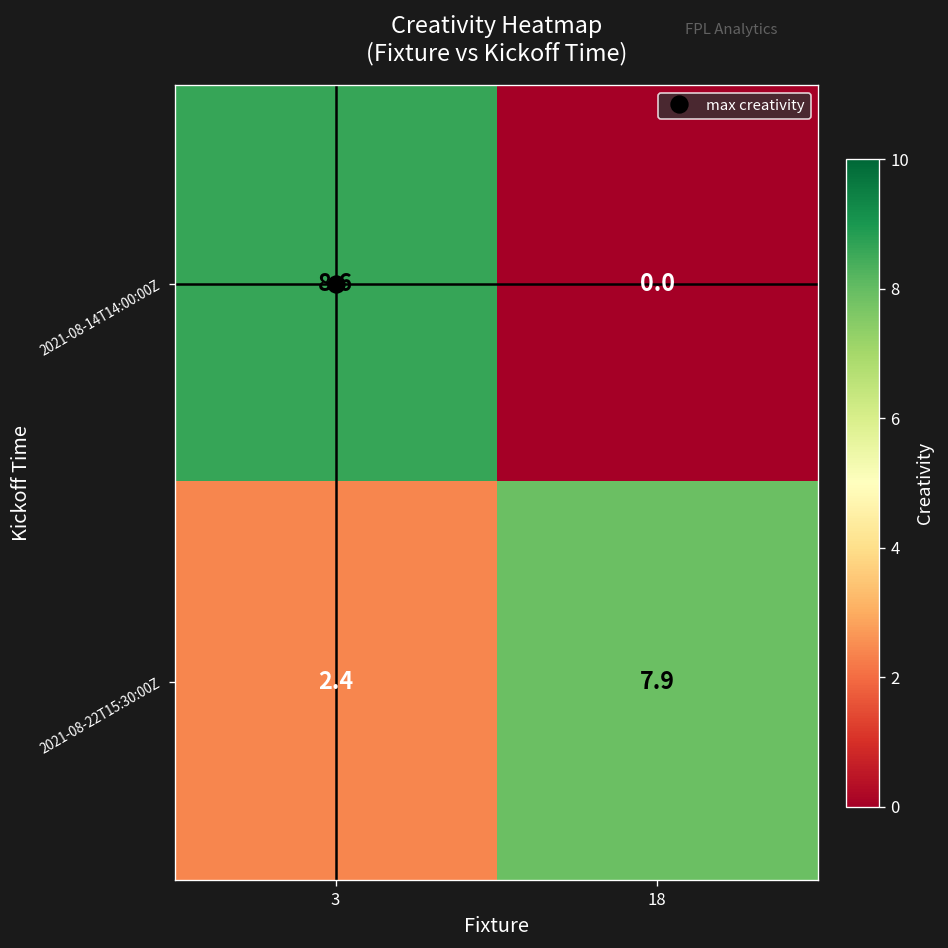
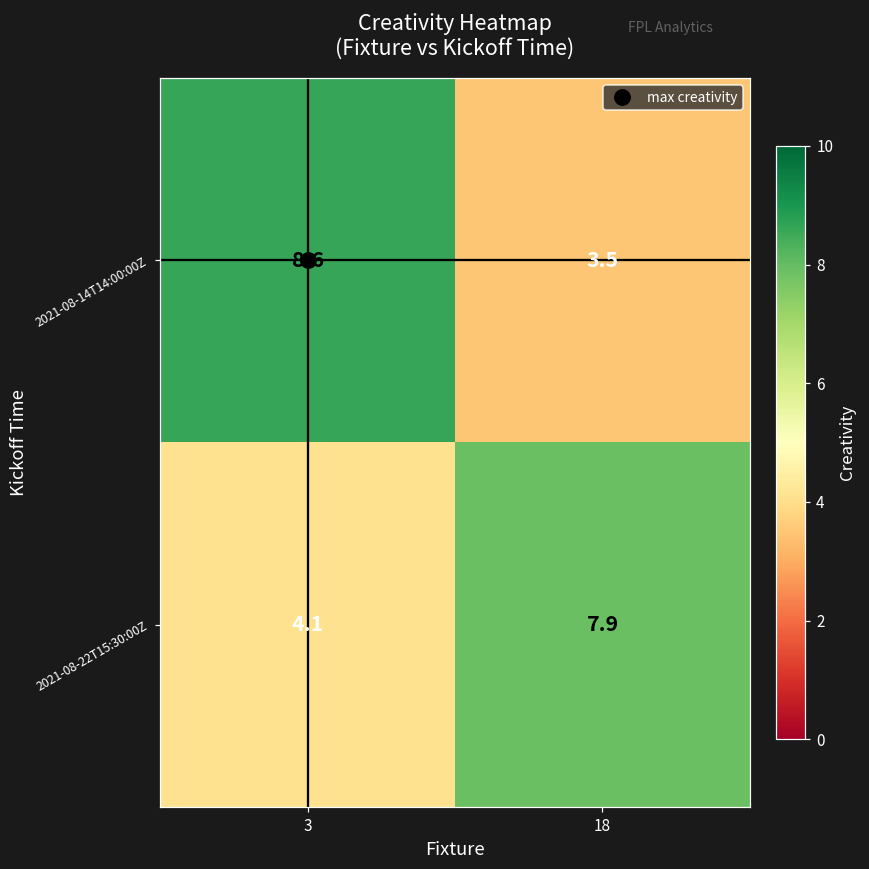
2021-08-14T14:00:00Z, 18: 0.0 -> 3.5
2021-08-22T15:30:00Z, 3: 2.4 -> 4.1
